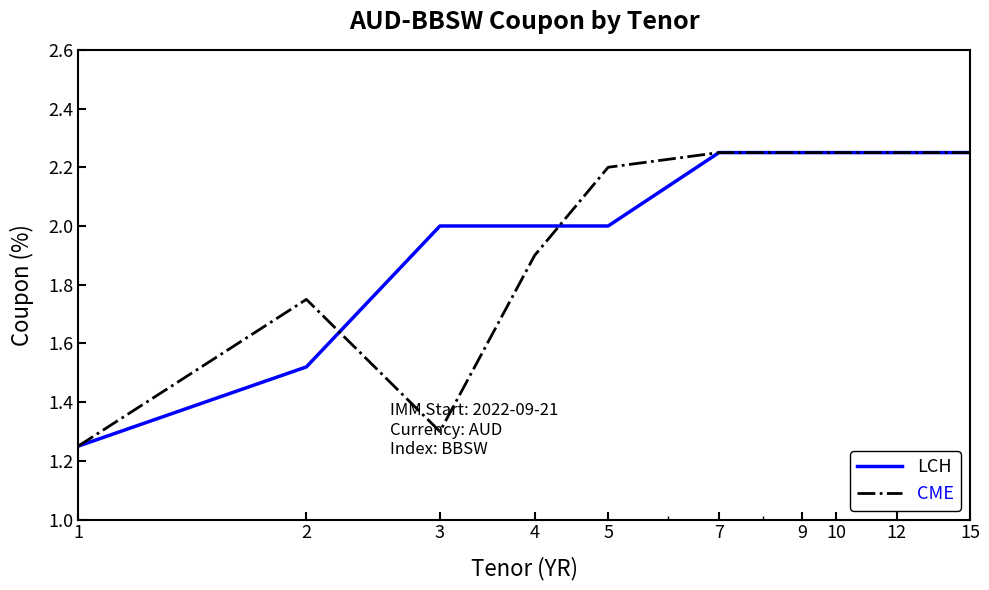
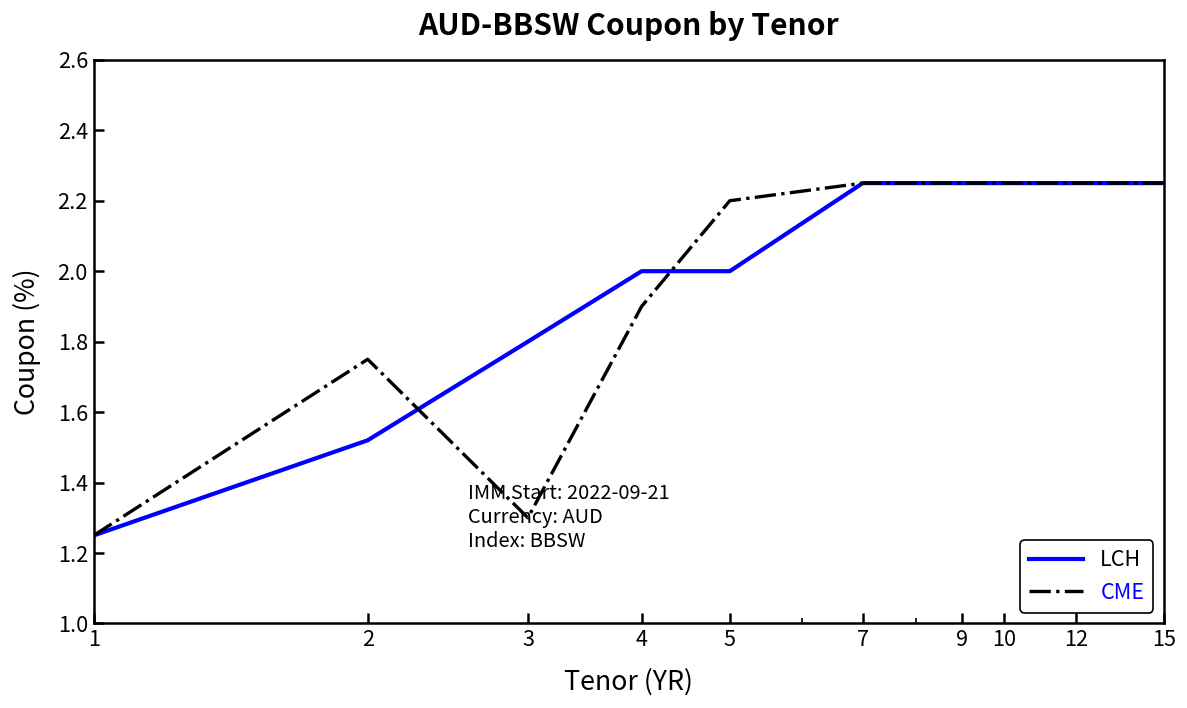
LCH, 3: 2.0 -> 1.8
